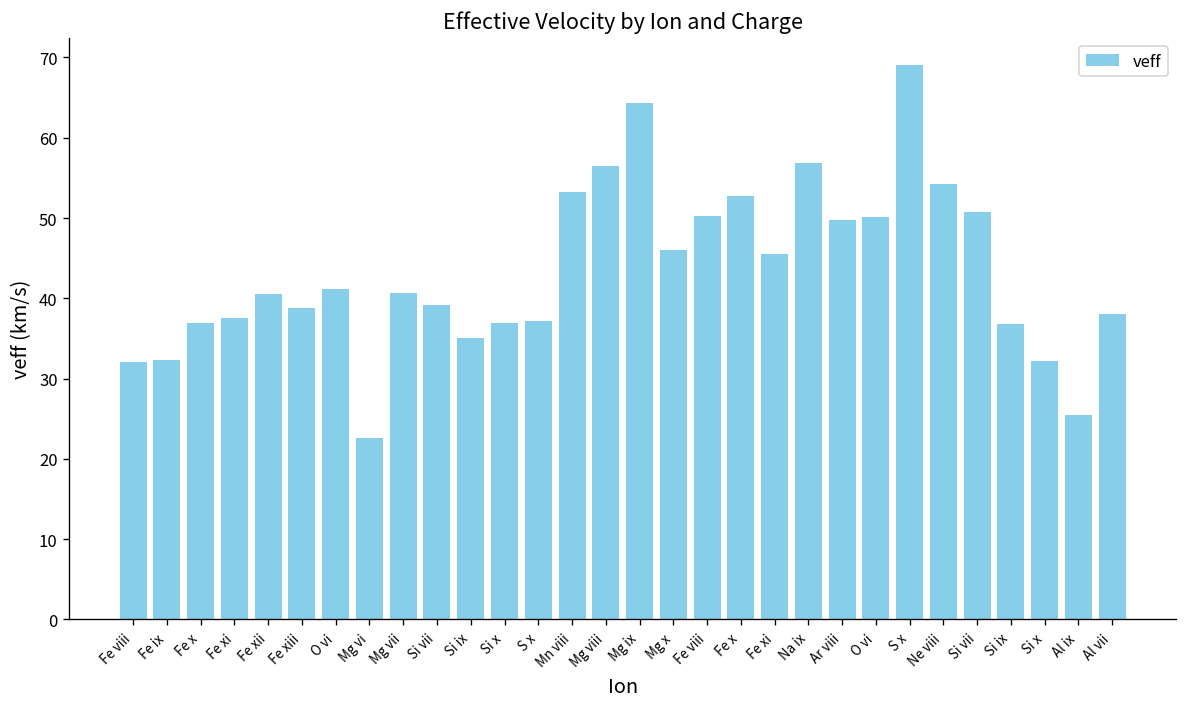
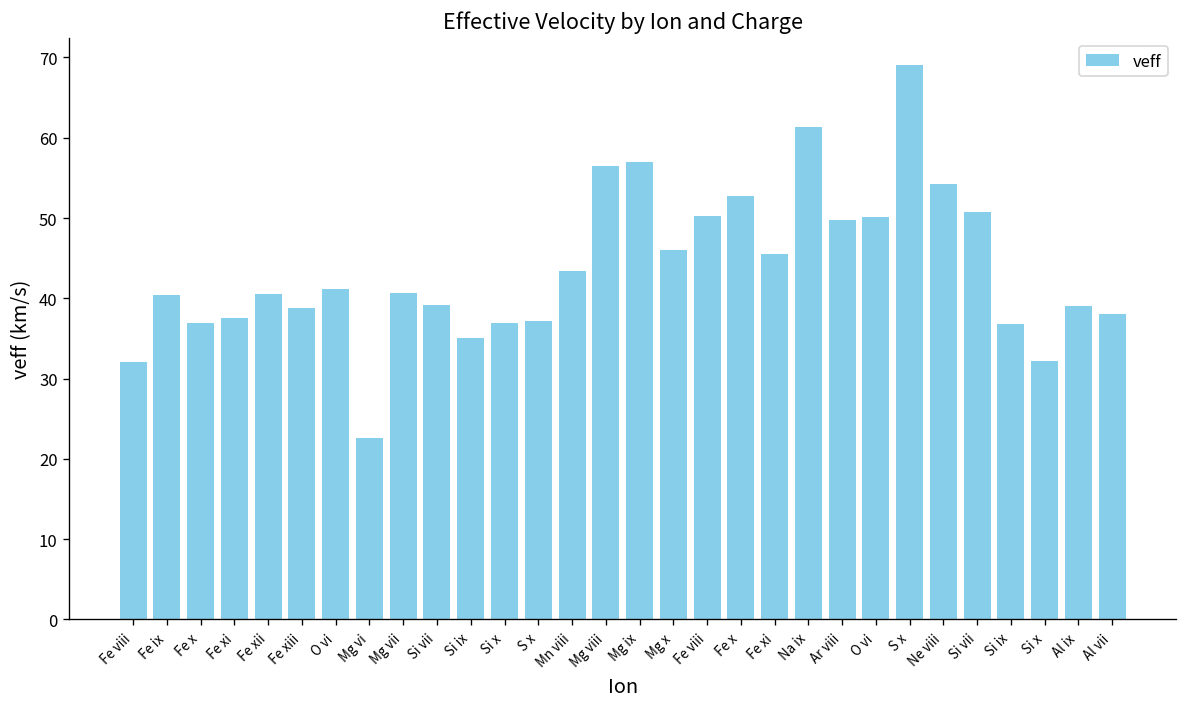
Fe ix: 32 -> 40
Mn viii: 53 -> 43
Mg ix: 64 -> 57
Na ix: 57 -> 61
Al ix: 26 -> 39
